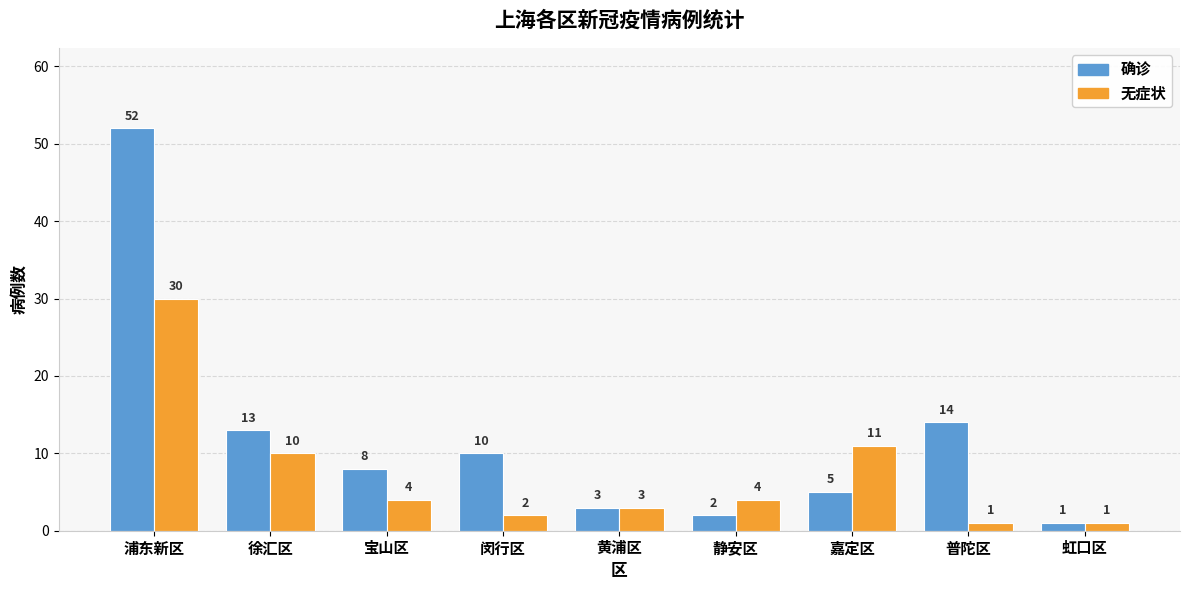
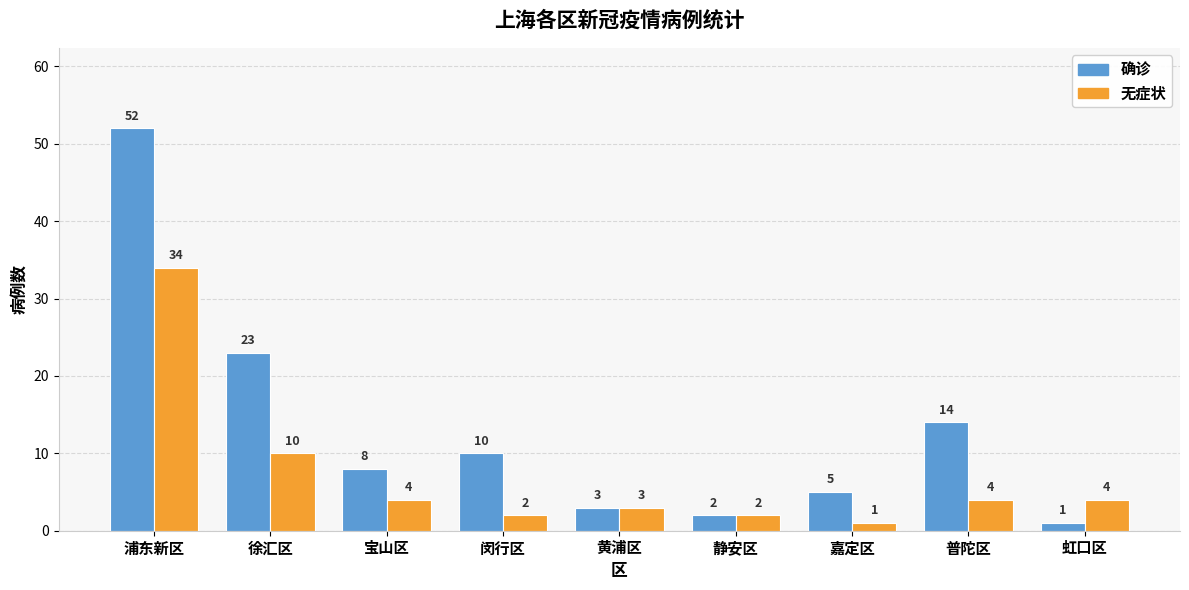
无症状, 浦东新区: 30 -> 34
确诊, 徐汇区: 13 -> 23
无症状, 静安区: 4 -> 2
无症状, 嘉定区: 11 -> 1
无症状, 普陀区: 1 -> 4
无症状, 虹口区: 1 -> 4
